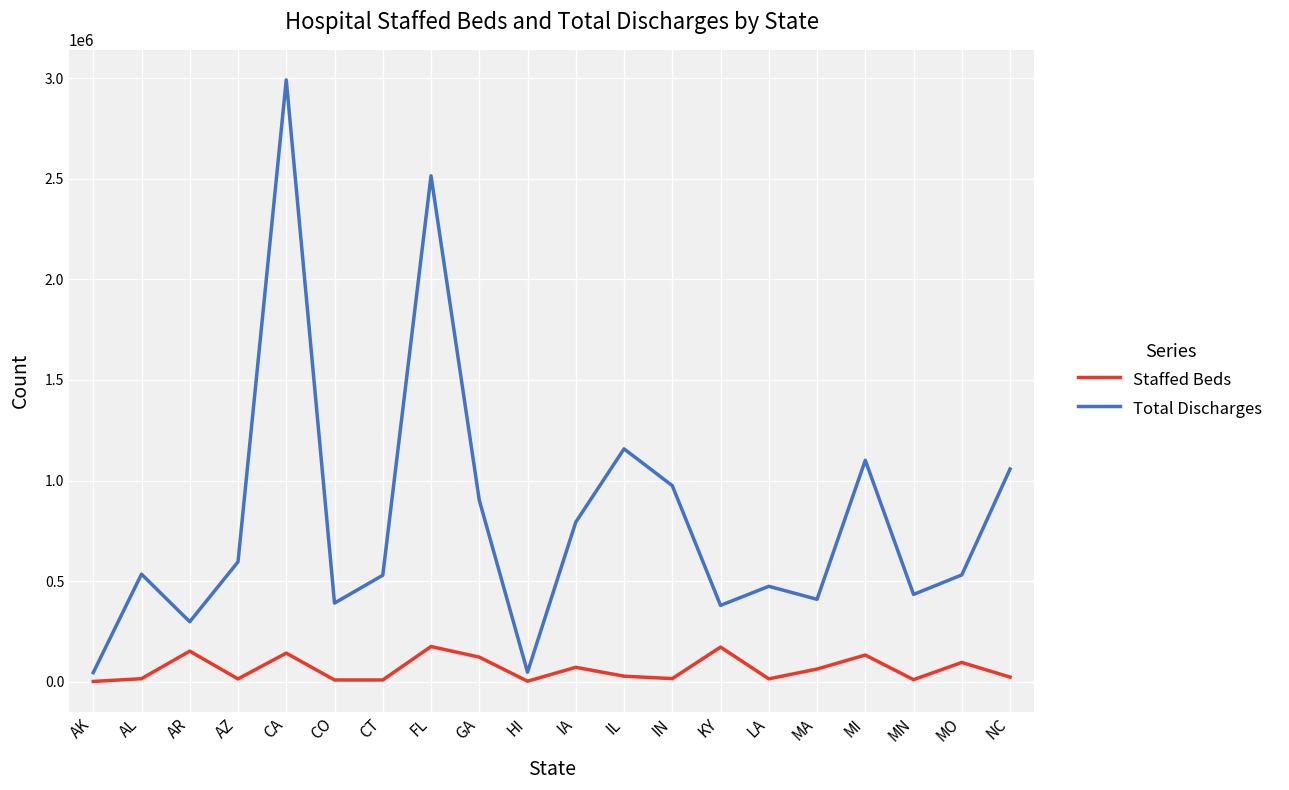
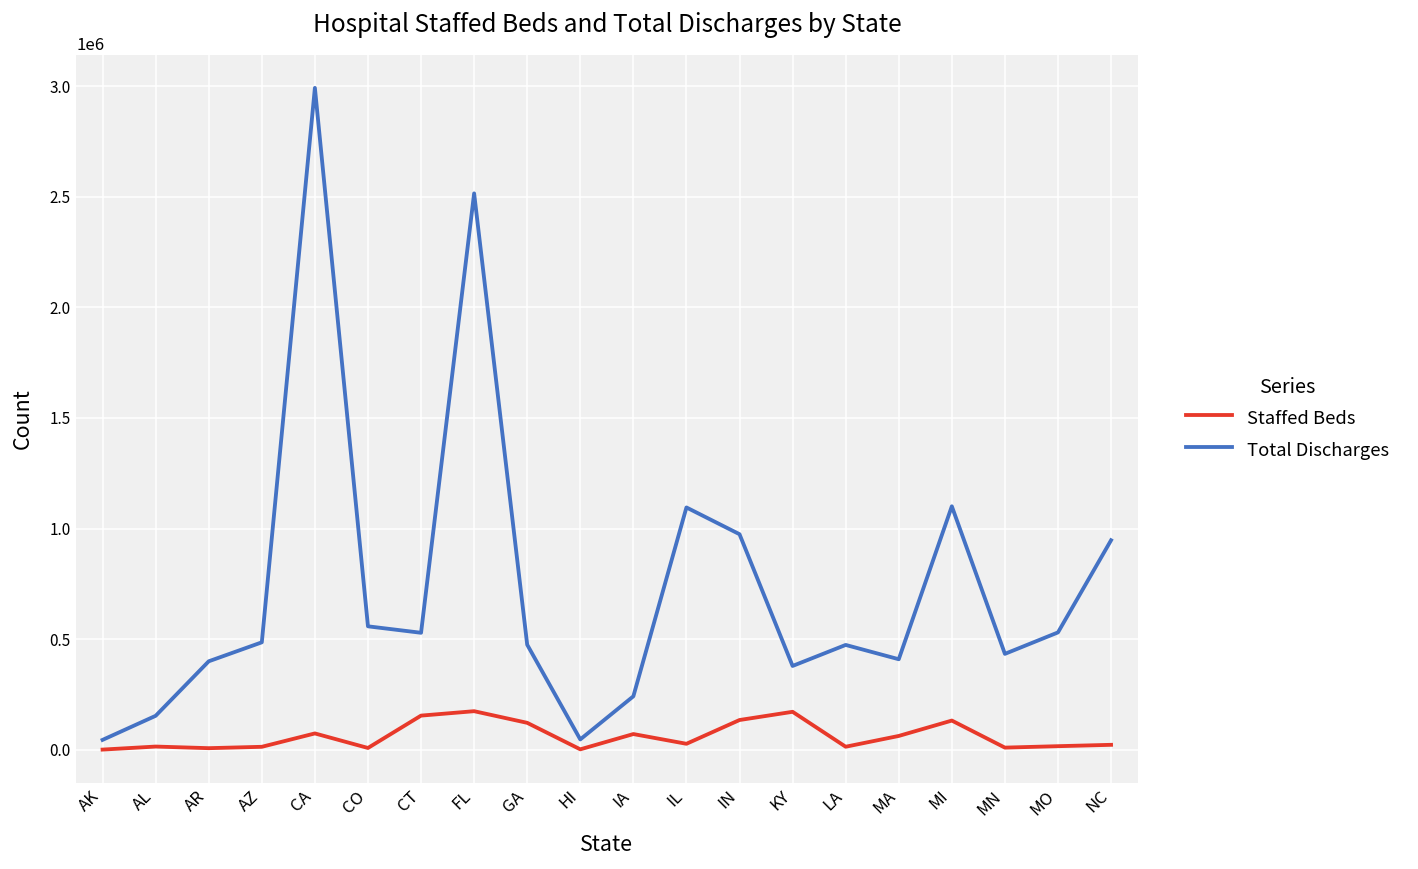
Total Discharges, AL: 530000 -> 150000
Staffed Beds, AR: 150000 -> 10000
Total Discharges, AR: 300000 -> 400000
Total Discharges, AZ: 600000 -> 490000
Staffed Beds, CA: 140000 -> 70000
Total Discharges, CO: 390000 -> 560000
Staffed Beds, CT: 10000 -> 150000
Total Discharges, GA: 900000 -> 480000
Total Discharges, IA: 790000 -> 240000
Total Discharges, IL: 1160000 -> 1100000
Staffed Beds, IN: 20000 -> 130000
Staffed Beds, MO: 100000 -> 20000
Total Discharges, NC: 1060000 -> 950000
